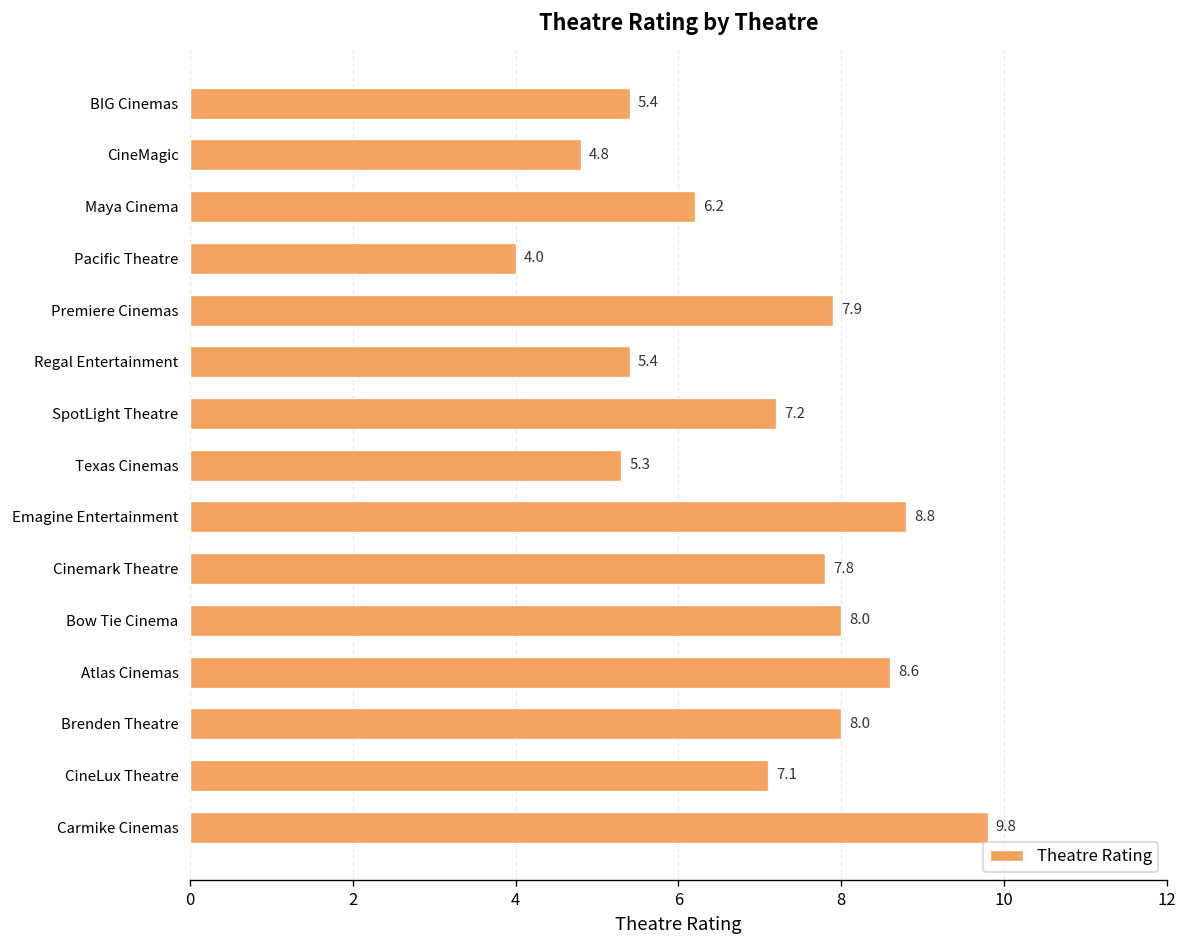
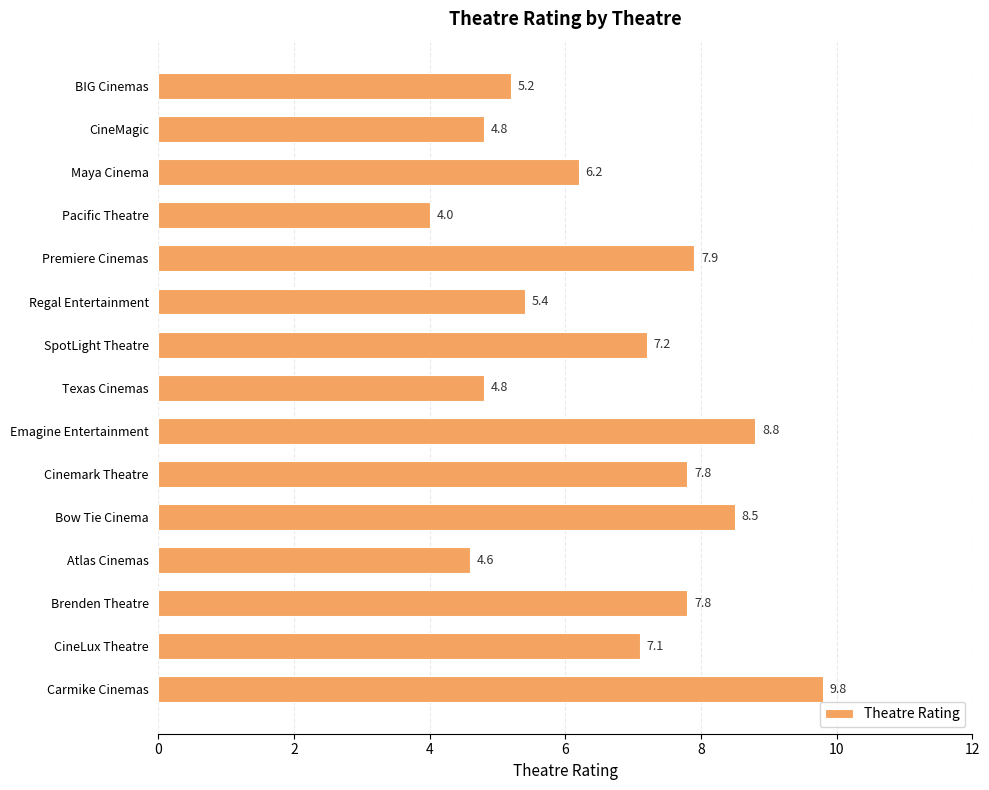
BIG Cinemas: 5.4 -> 5.2
Texas Cinemas: 5.3 -> 4.8
Bow Tie Cinema: 8.0 -> 8.5
Atlas Cinemas: 8.6 -> 4.6
Brenden Theatre: 8.0 -> 7.8
